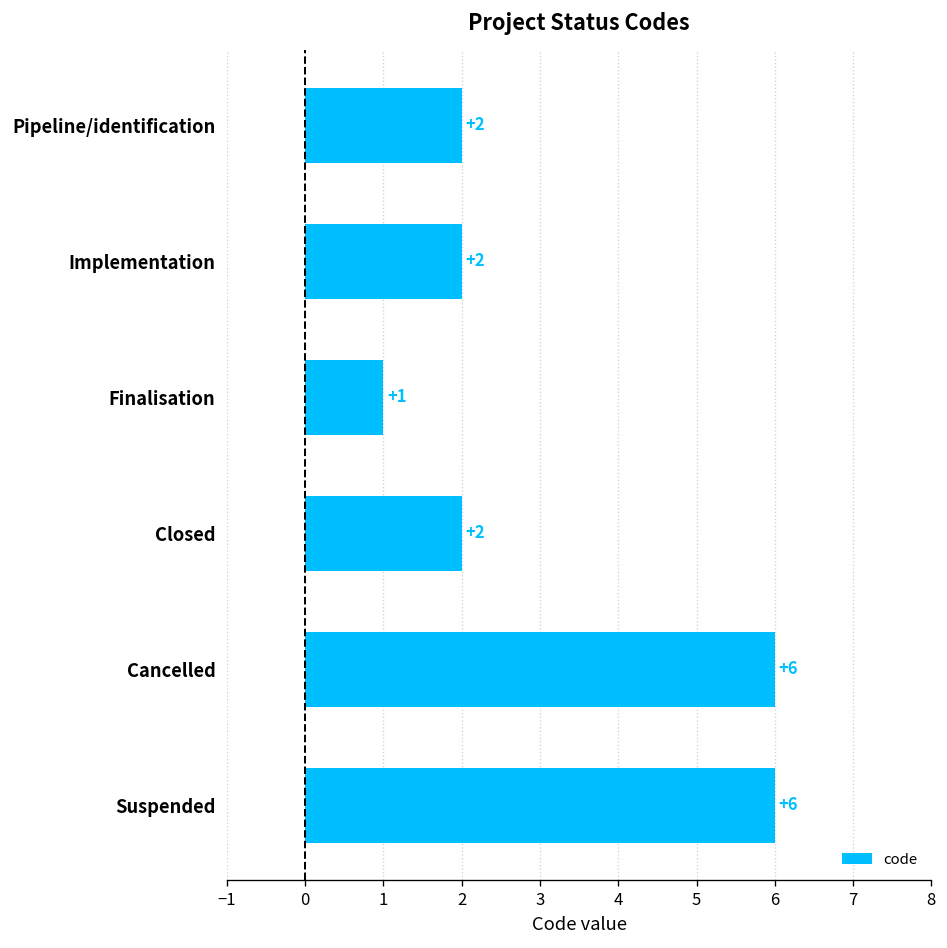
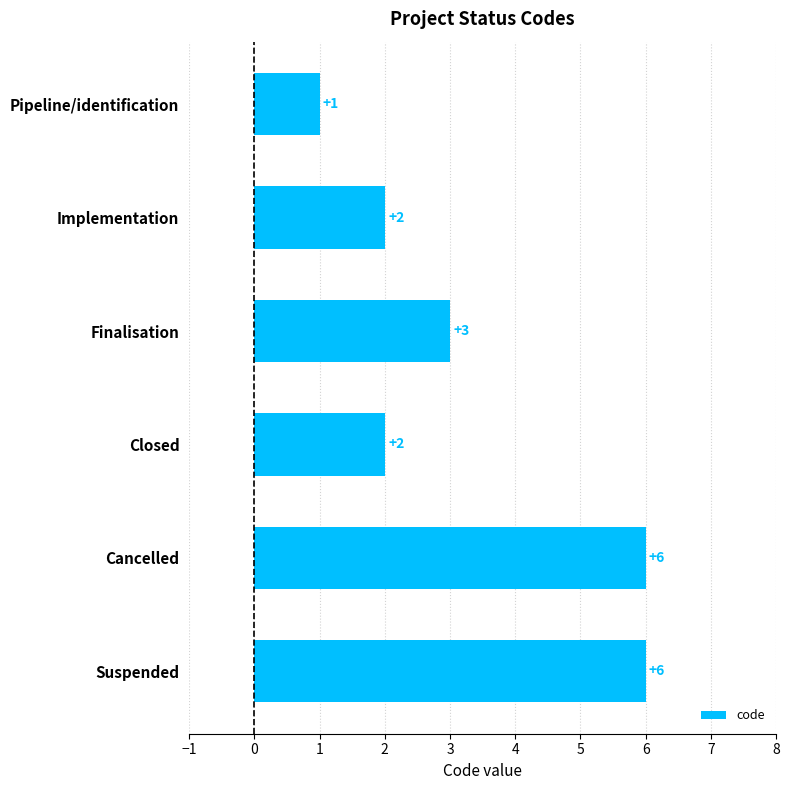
Pipeline/identification: +2 -> +1
Finalisation: +1 -> +3
